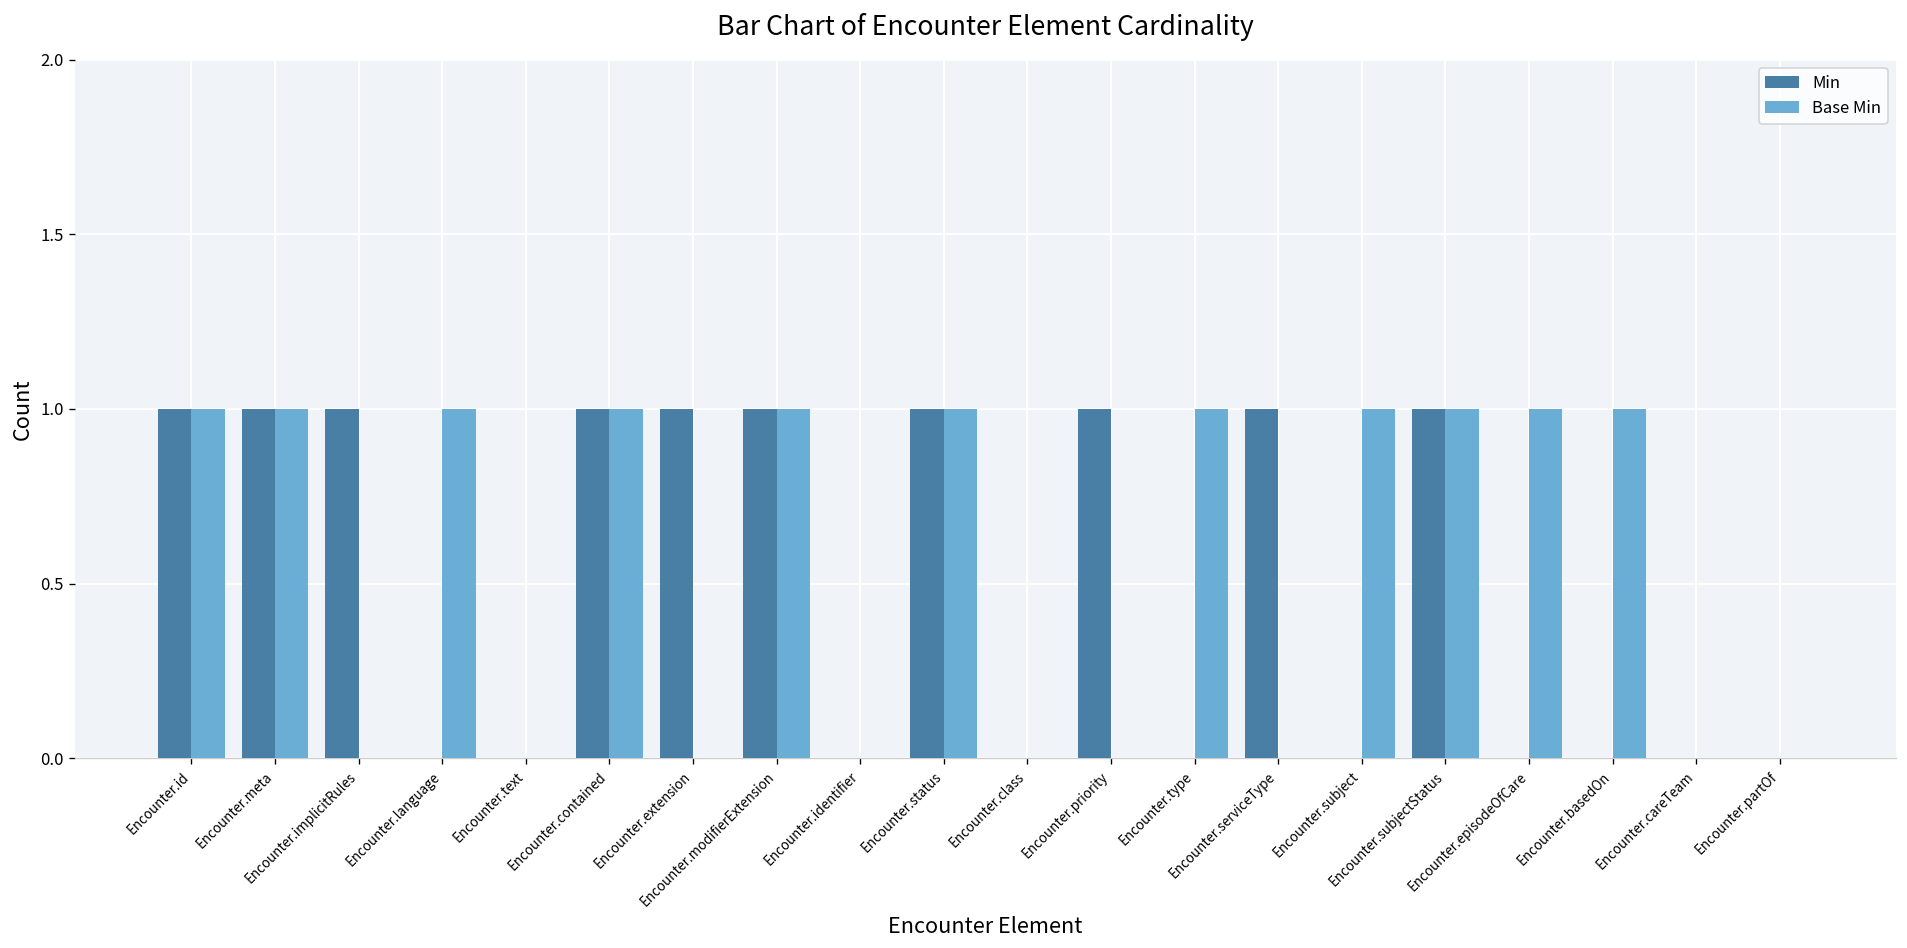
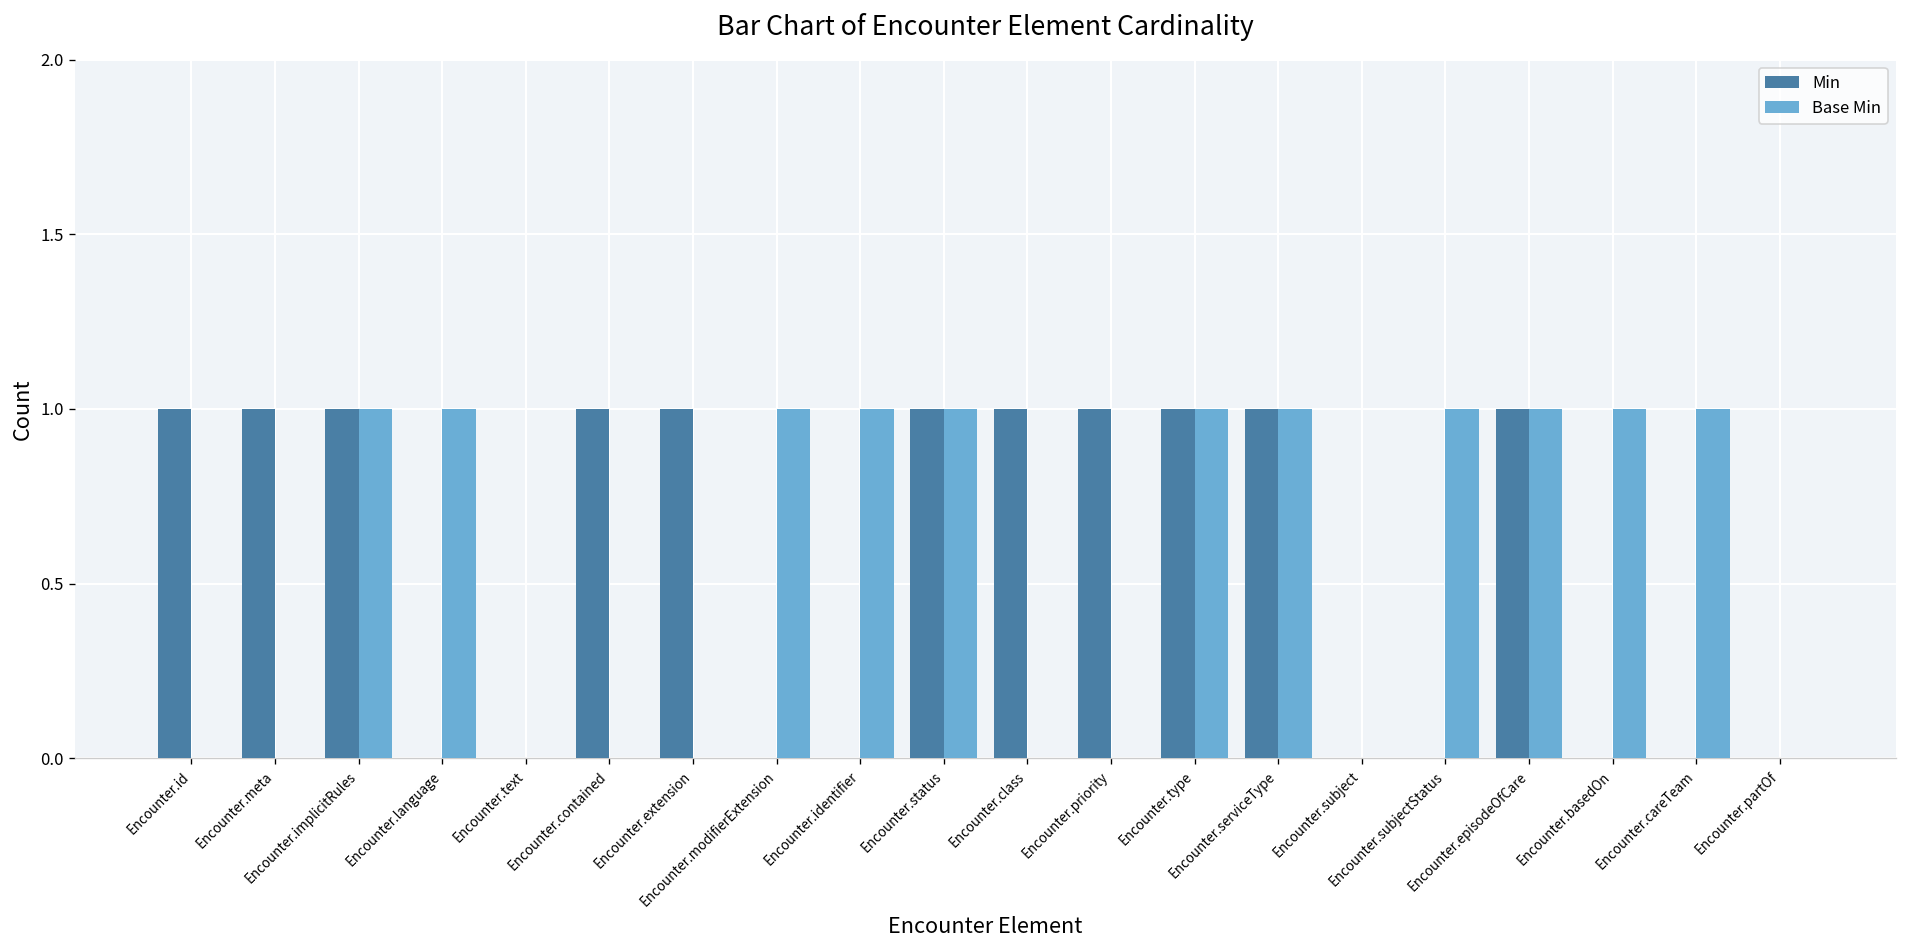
Base Min, Encounter.id: 1 -> 0
Base Min, Encounter.meta: 1 -> 0
Base Min, Encounter.implicitRules: 0 -> 1
Base Min, Encounter.contained: 1 -> 0
Min, Encounter.modifierExtension: 1 -> 0
Base Min, Encounter.identifier: 0 -> 1
Min, Encounter.class: 0 -> 1
Min, Encounter.type: 0 -> 1
Base Min, Encounter.serviceType: 0 -> 1
Base Min, Encounter.subject: 1 -> 0
Min, Encounter.subjectStatus: 1 -> 0
Min, Encounter.episodeOfCare: 0 -> 1
Base Min, Encounter.careTeam: 0 -> 1
